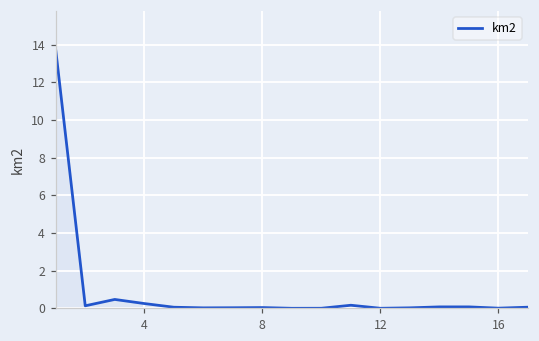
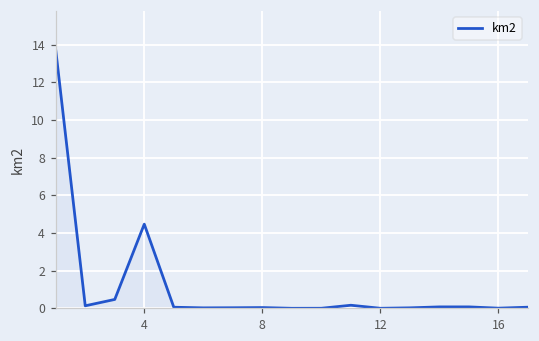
4: 0.3 -> 4.5
